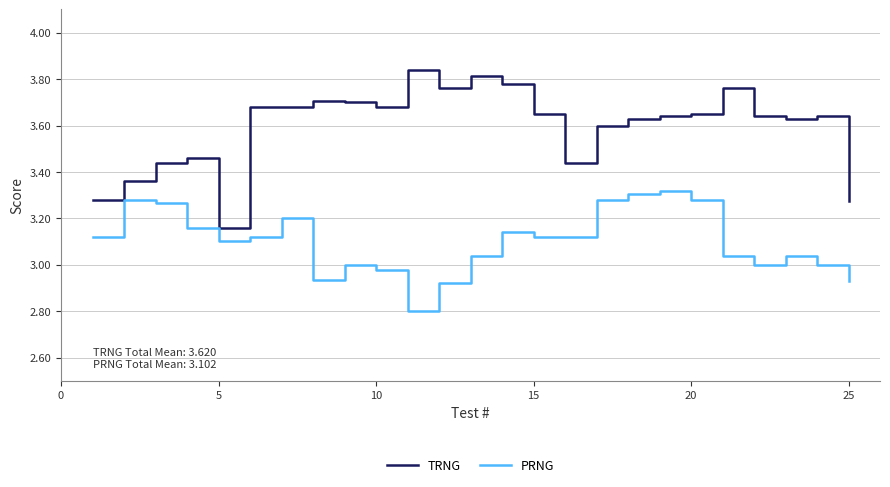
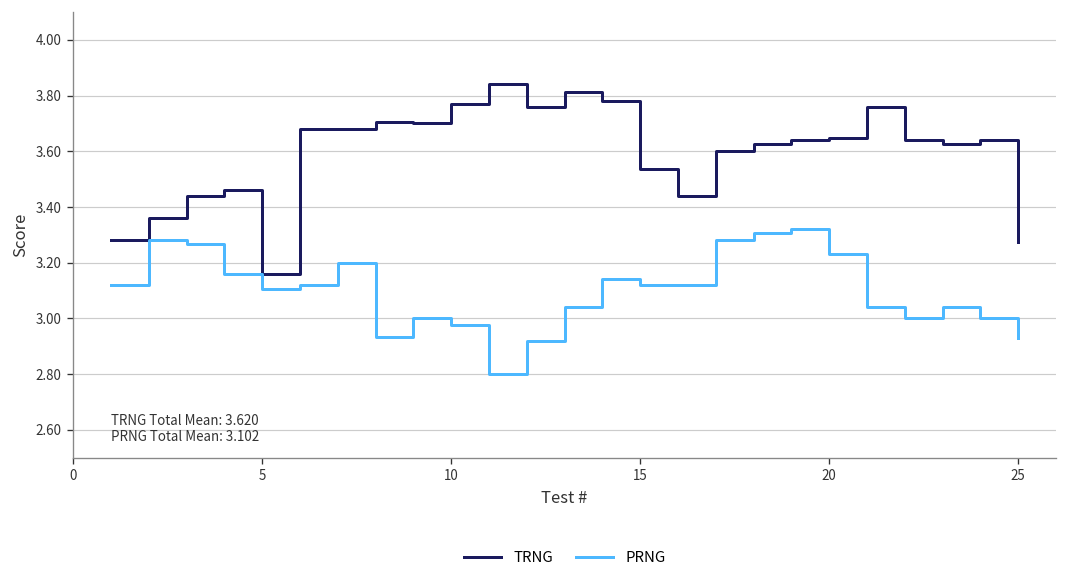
TRNG, 10: 3.68 -> 3.77
TRNG, 15: 3.65 -> 3.54
PRNG, 20: 3.28 -> 3.23
